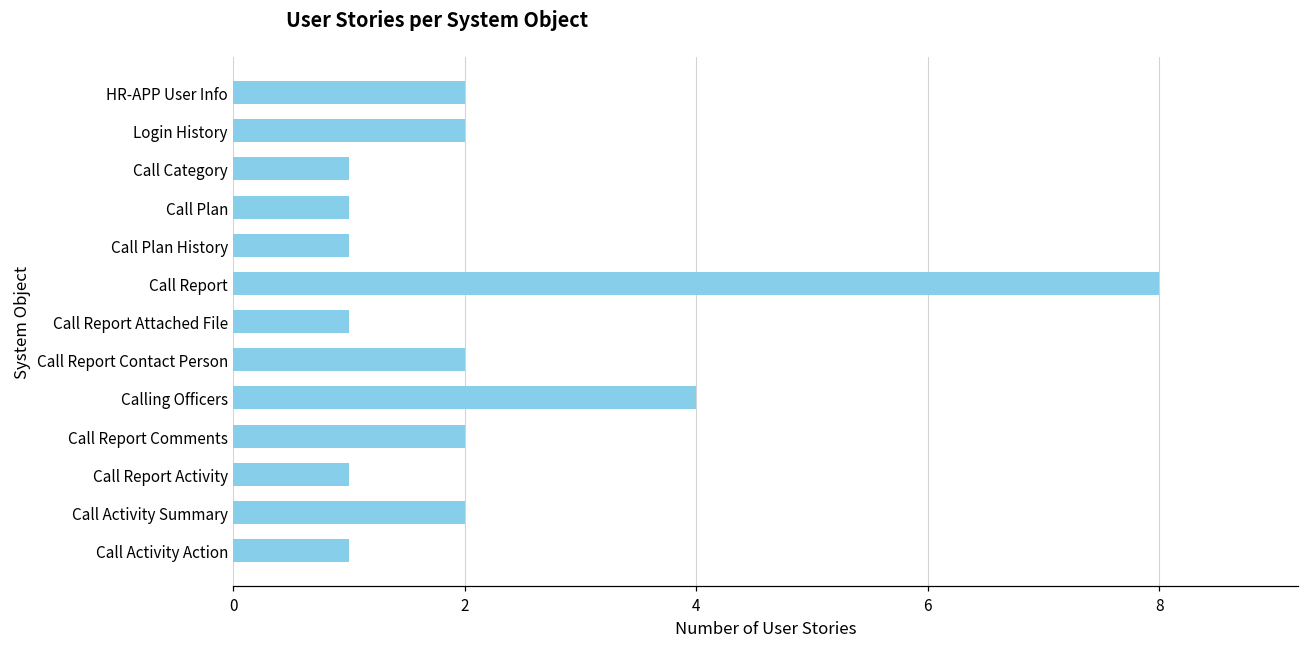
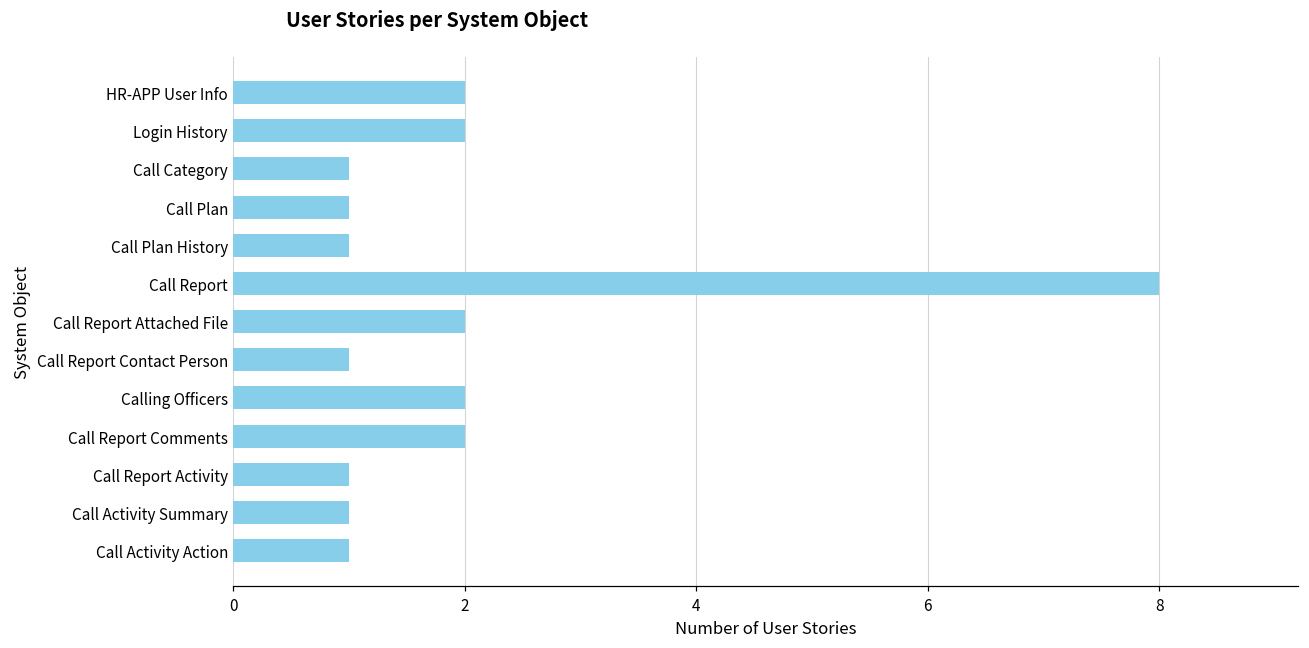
Call Report Attached File: 1 -> 2
Call Report Contact Person: 2 -> 1
Calling Officers: 4 -> 2
Call Activity Summary: 2 -> 1
